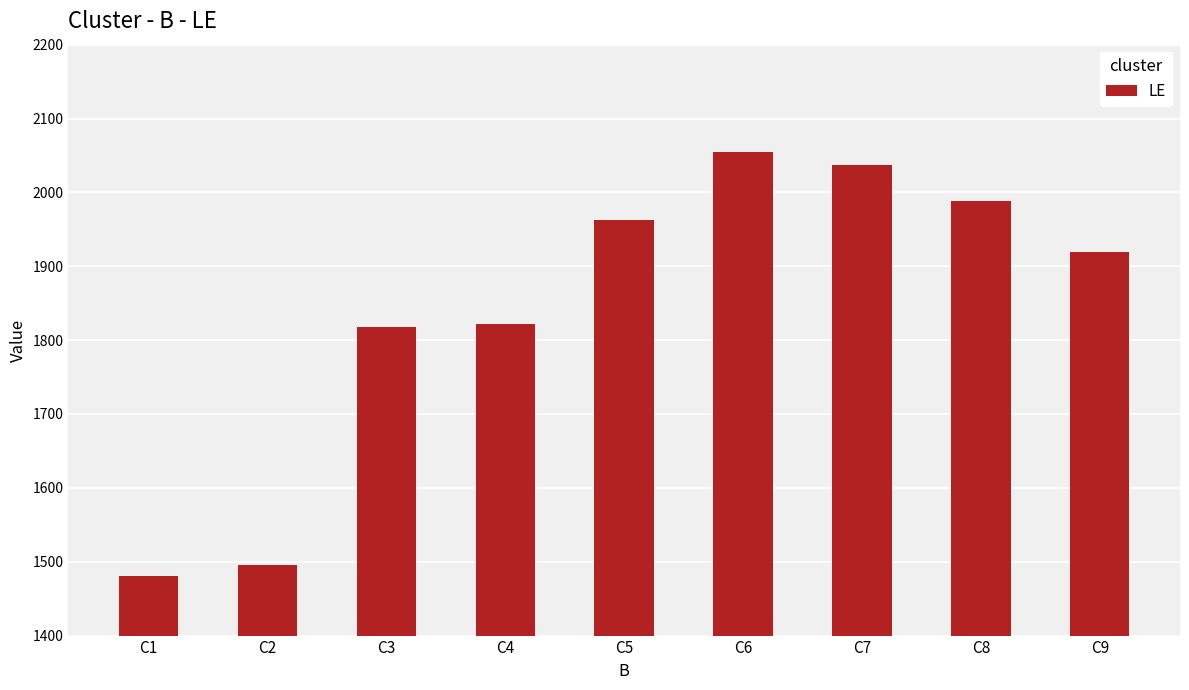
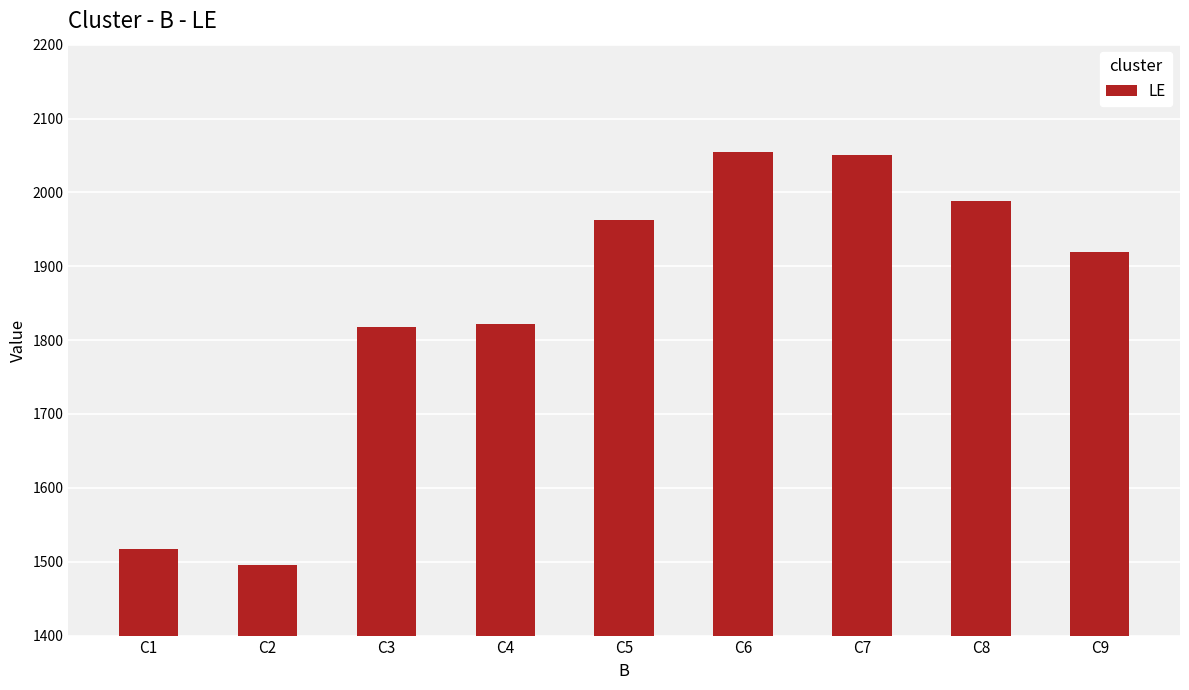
C1: 1480 -> 1520
C7: 2040 -> 2050
